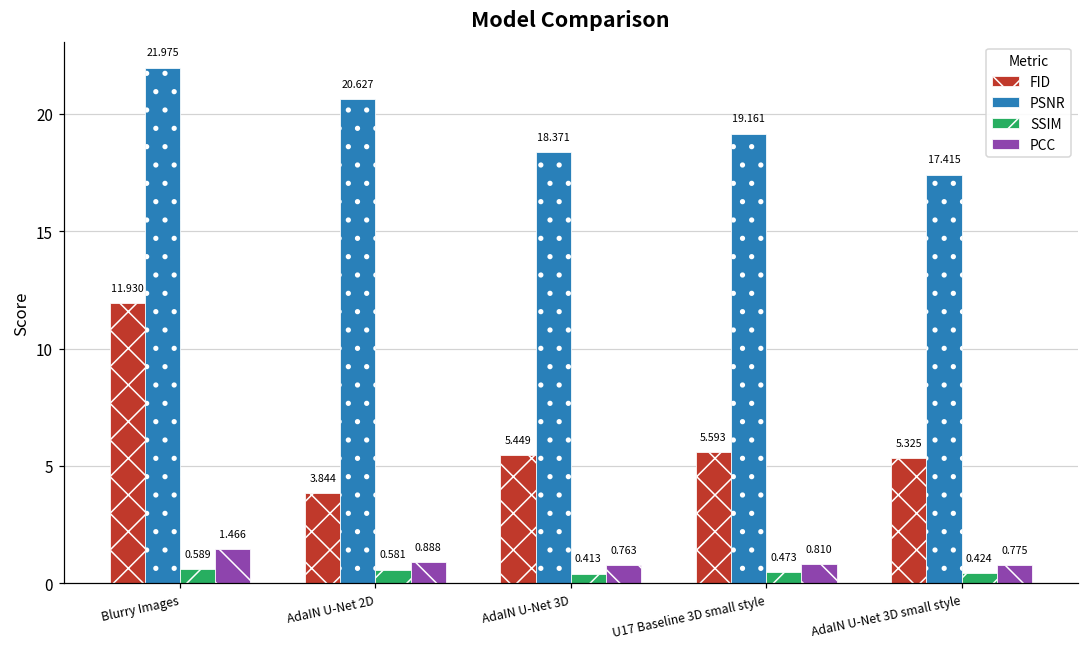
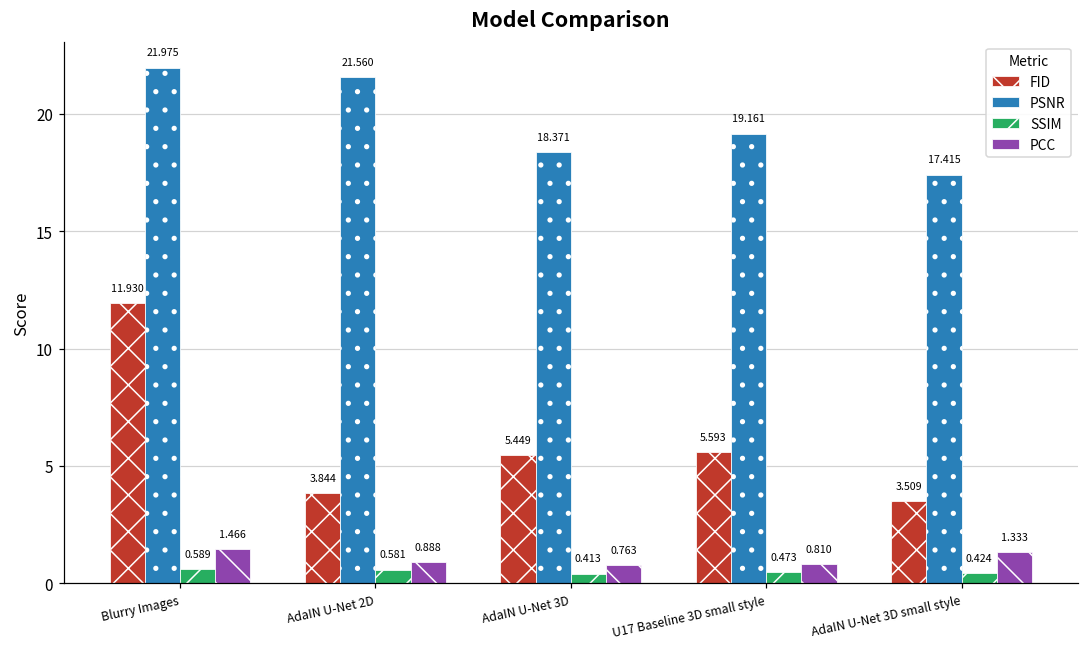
PSNR, AdaIN U-Net 2D: 20.627 -> 21.560
FID, AdaIN U-Net 3D small style: 5.325 -> 3.509
PCC, AdaIN U-Net 3D small style: 0.775 -> 1.333
